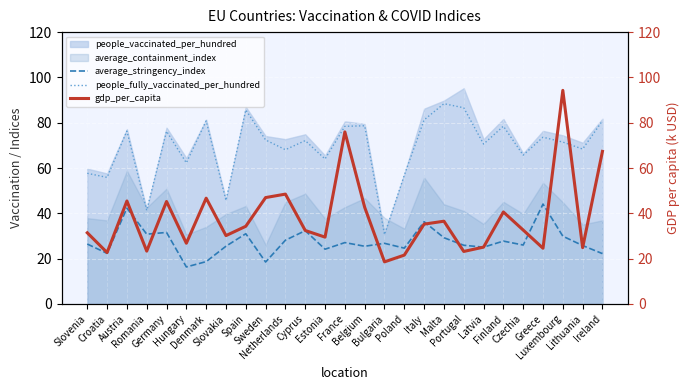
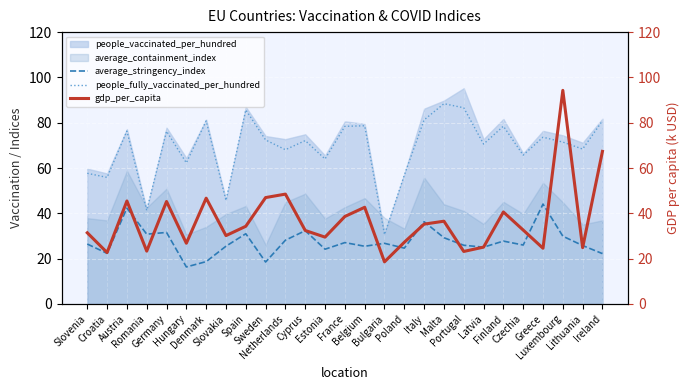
gdp_per_capita, France: 76 -> 39
gdp_per_capita, Poland: 22 -> 27
